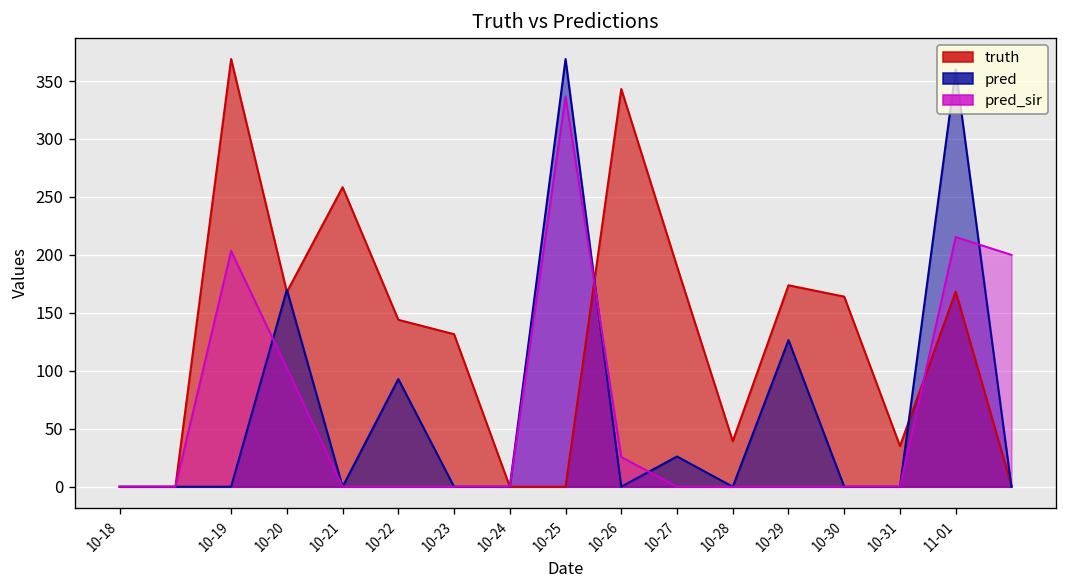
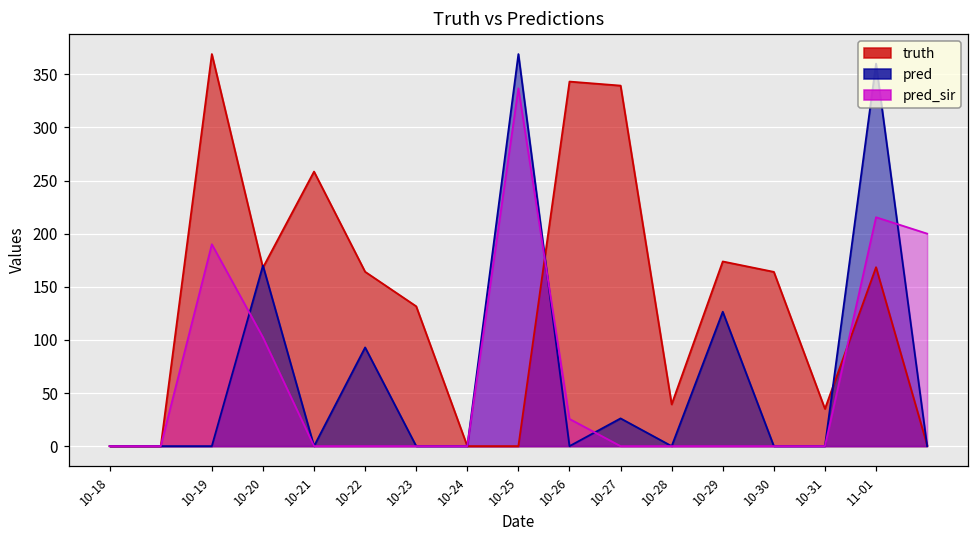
pred_sir, 10-19: 200 -> 190
truth, 10-22: 140 -> 160
truth, 10-27: 190 -> 340
